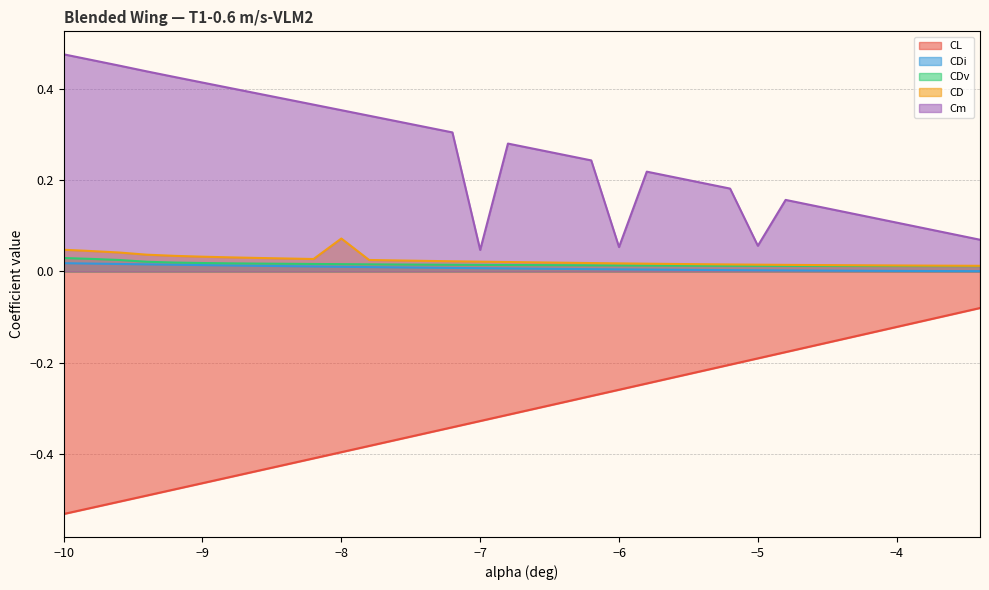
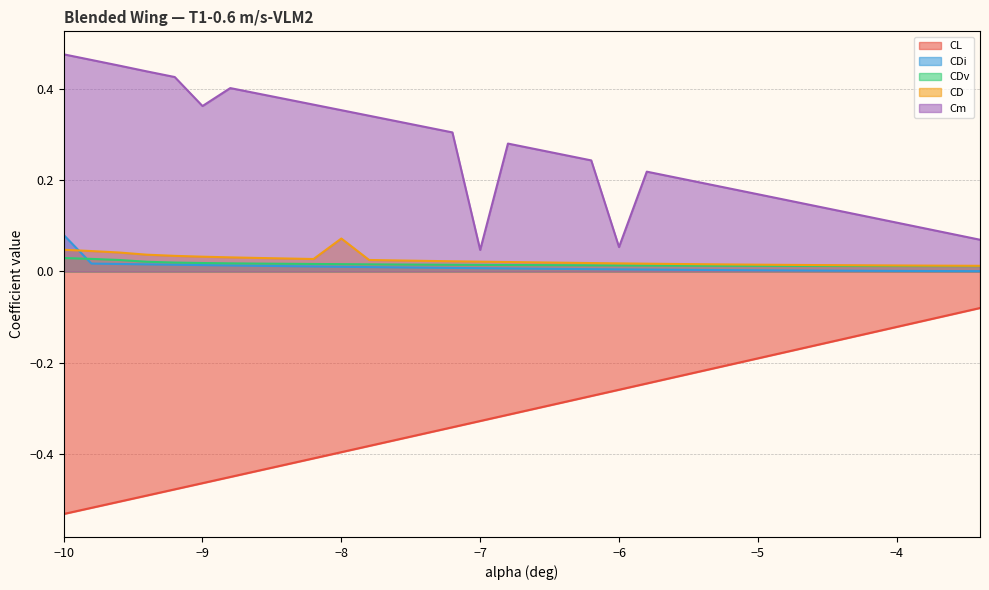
CDi, −10: 0.02 -> 0.08
Cm, −9: 0.41 -> 0.36
Cm, −5: 0.06 -> 0.17
